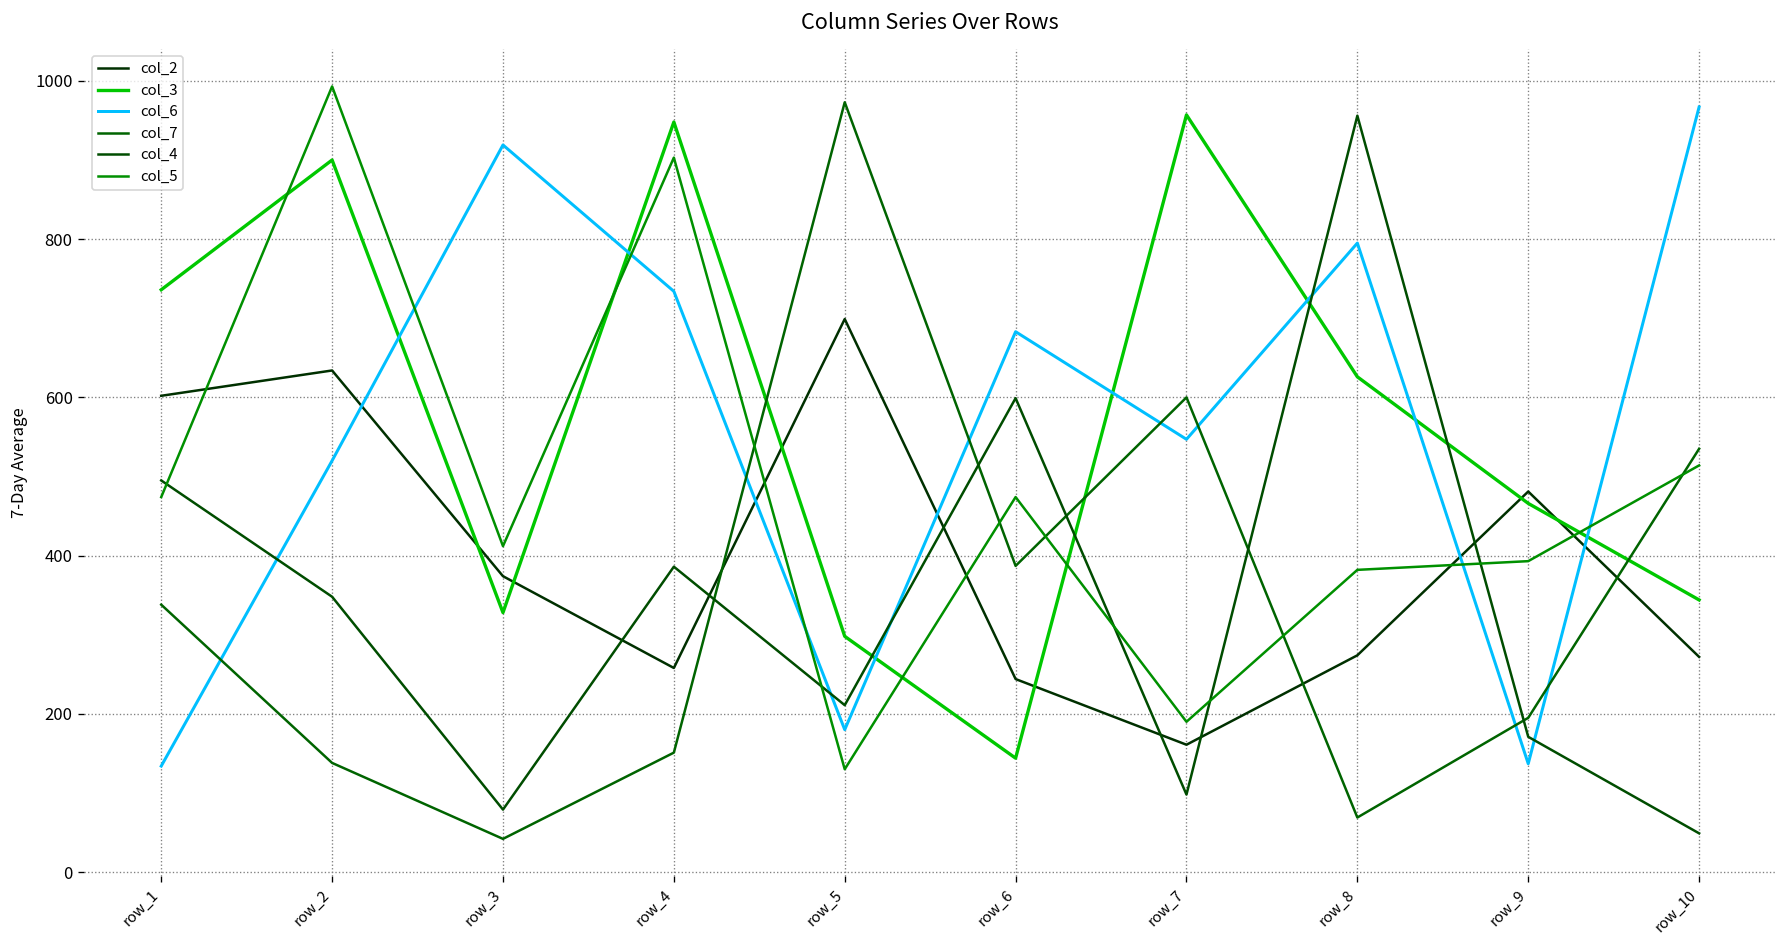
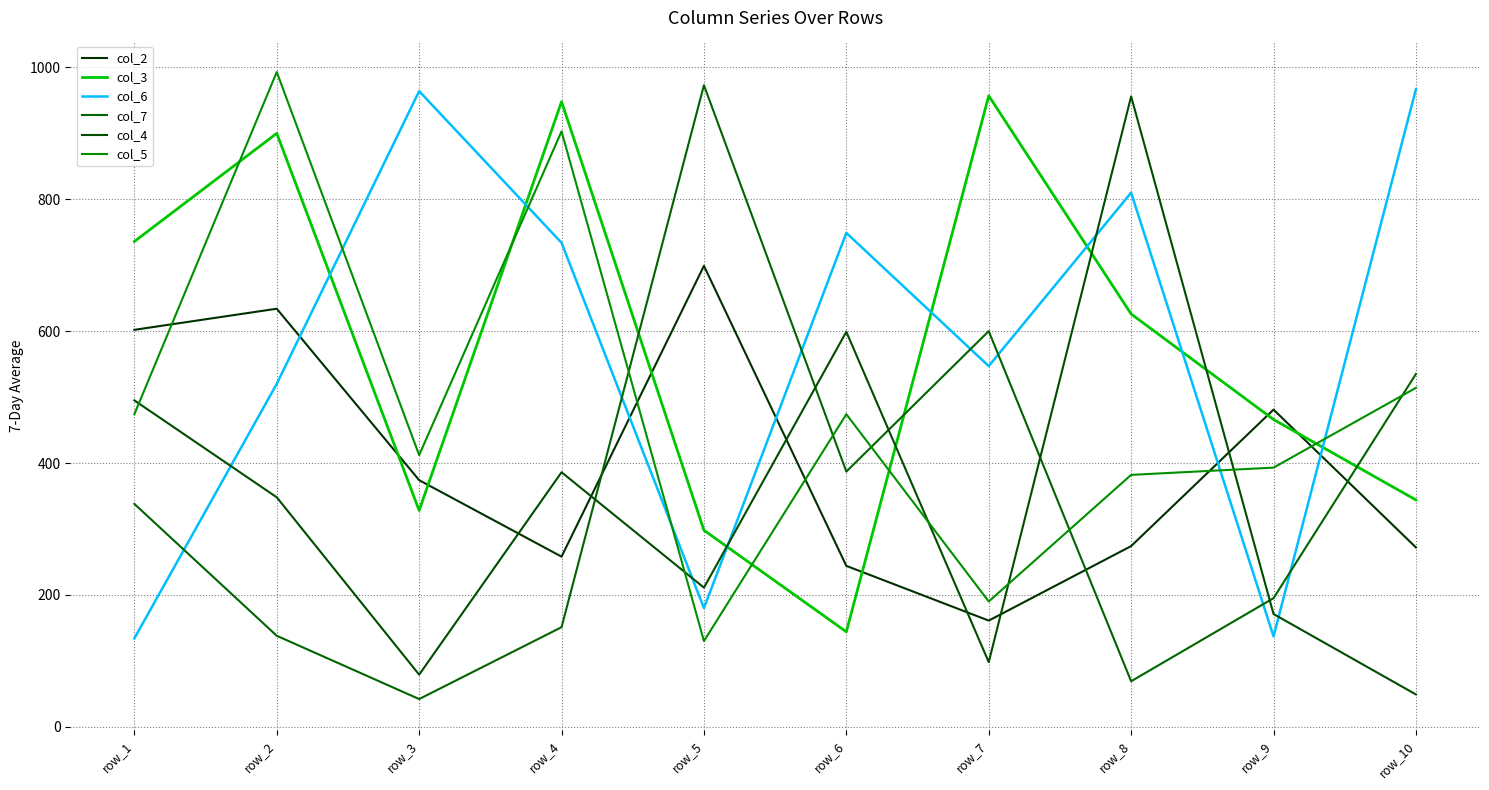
col_6, row_3: 920 -> 960
col_6, row_6: 680 -> 750
col_6, row_8: 800 -> 810
